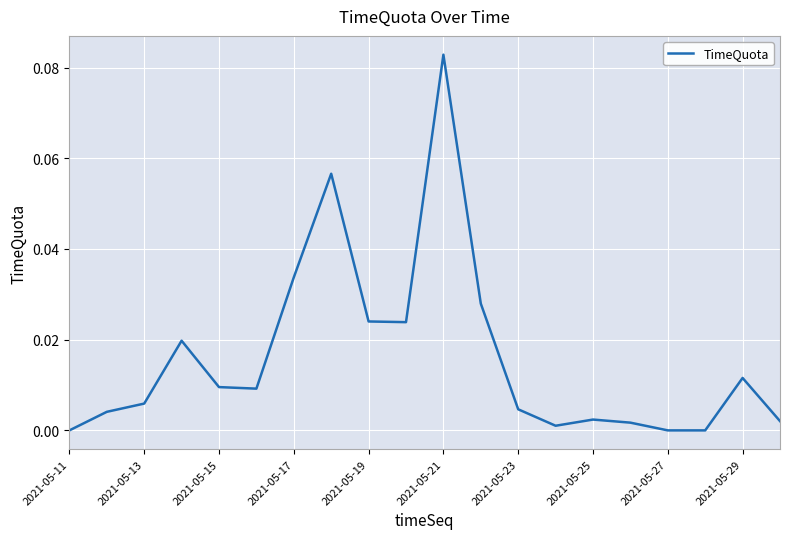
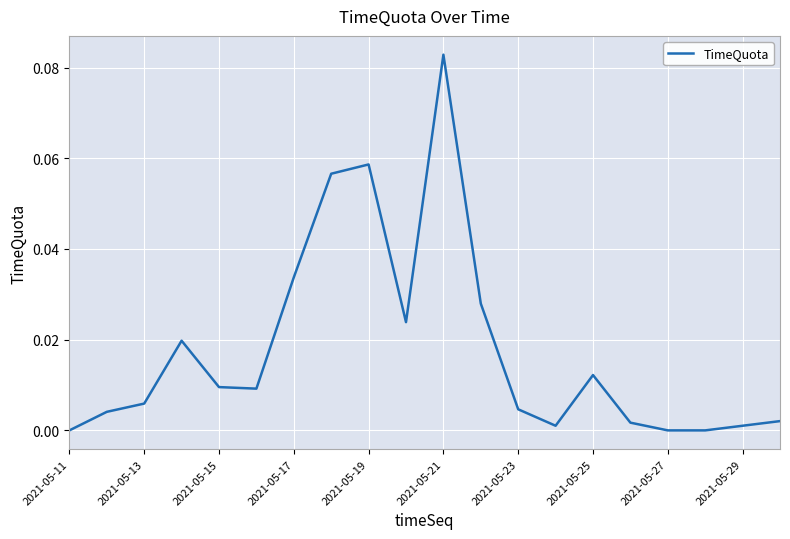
2021-05-19: 0.024 -> 0.059
2021-05-25: 0.002 -> 0.012
2021-05-29: 0.012 -> 0.001
